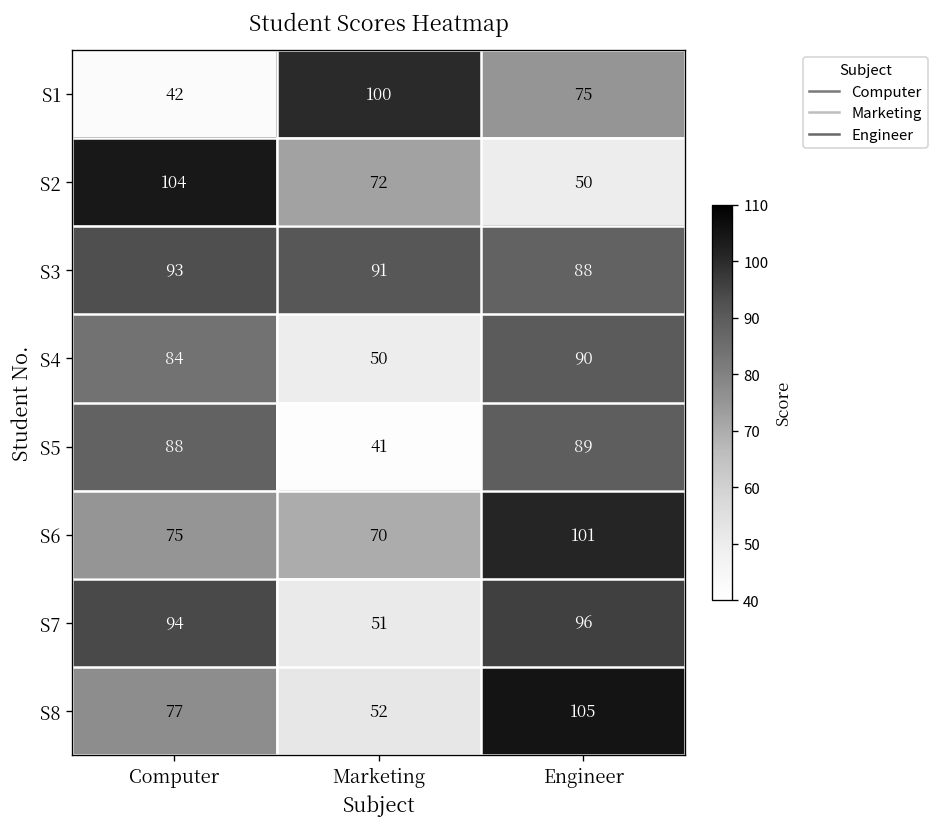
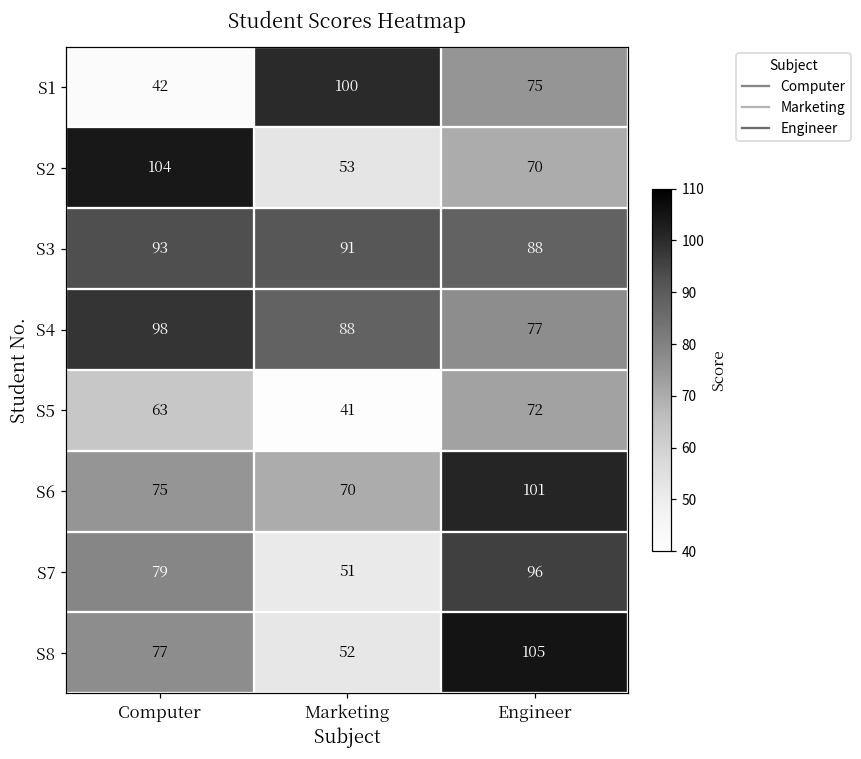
S2, Marketing: 72 -> 53
S2, Engineer: 50 -> 70
S4, Computer: 84 -> 98
S4, Marketing: 50 -> 88
S4, Engineer: 90 -> 77
S5, Computer: 88 -> 63
S5, Engineer: 89 -> 72
S7, Computer: 94 -> 79
